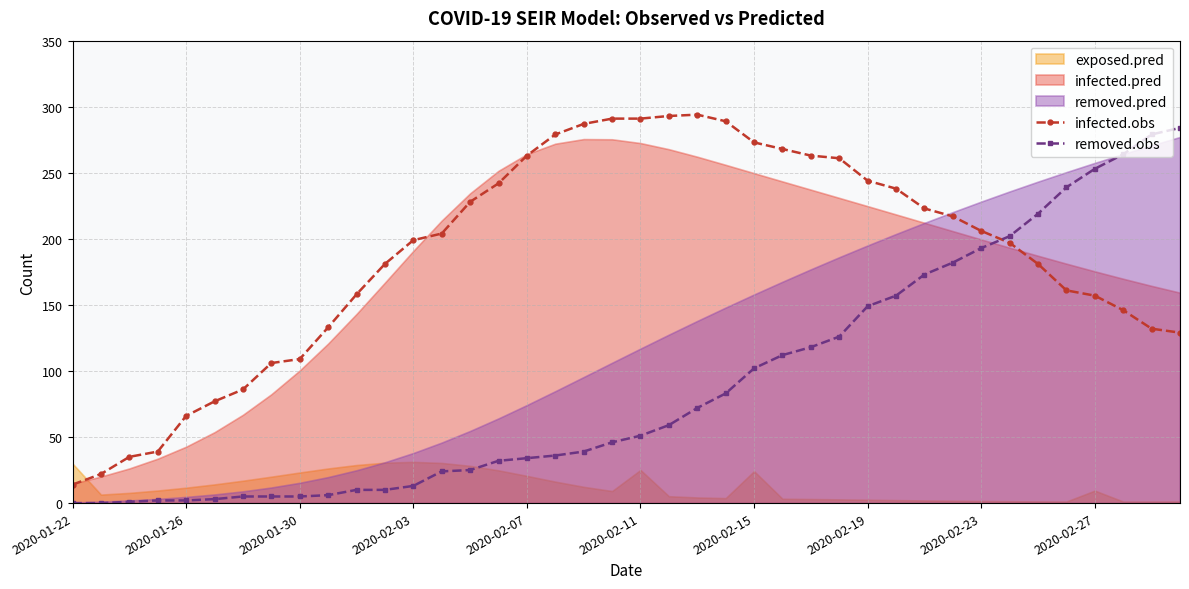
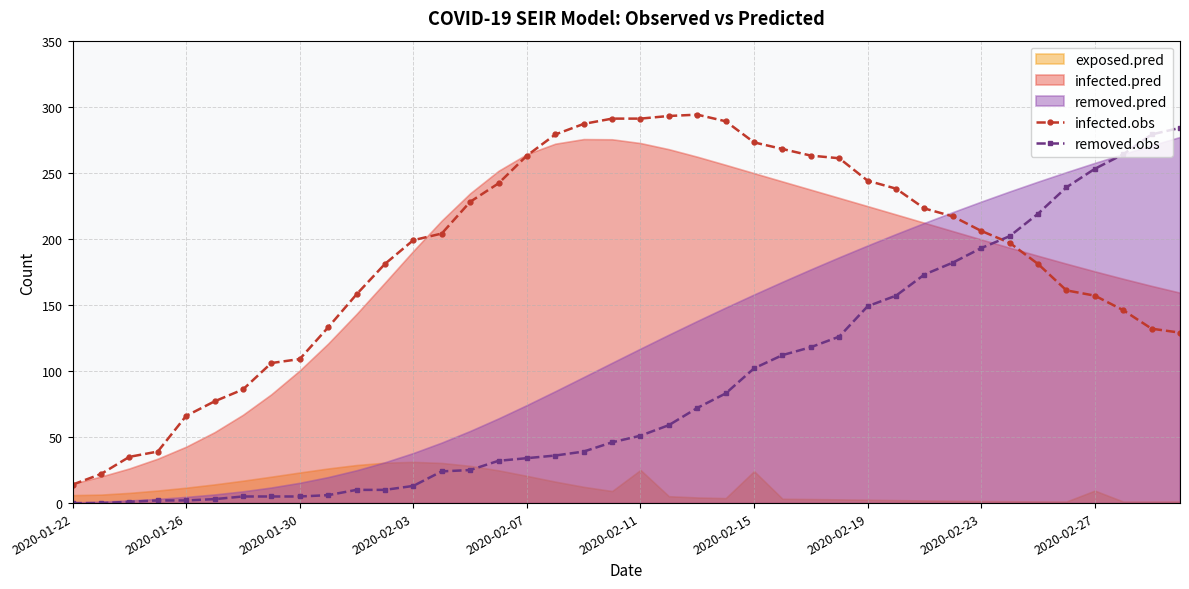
exposed.pred, 2020-01-22: 30 -> 6
